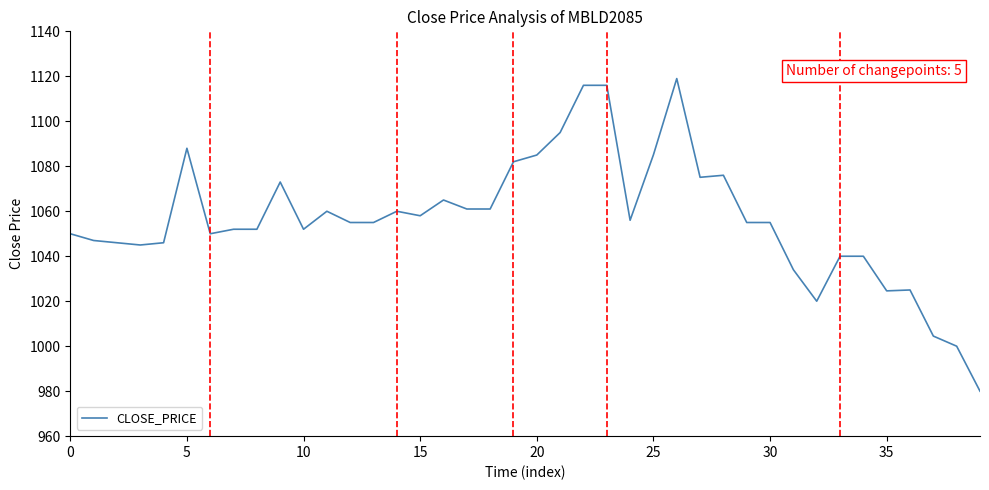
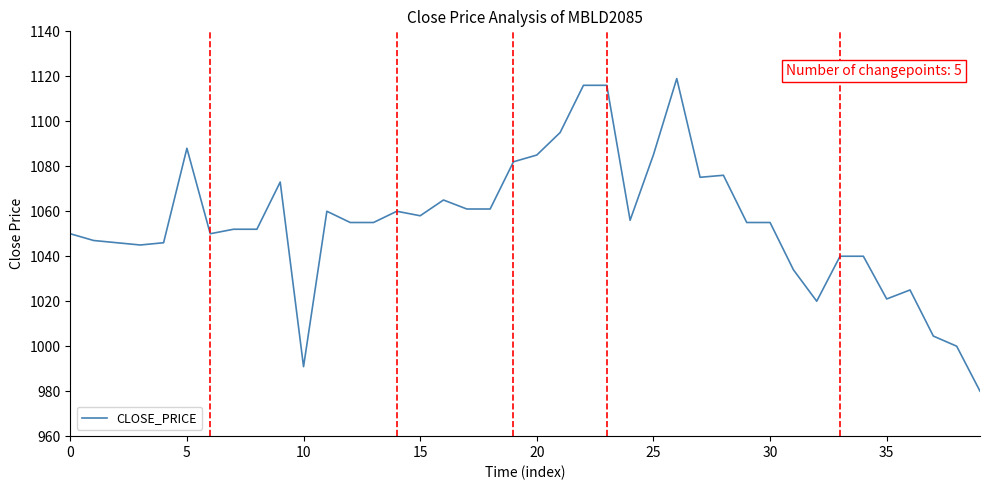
10: 1052 -> 991
35: 1025 -> 1021
